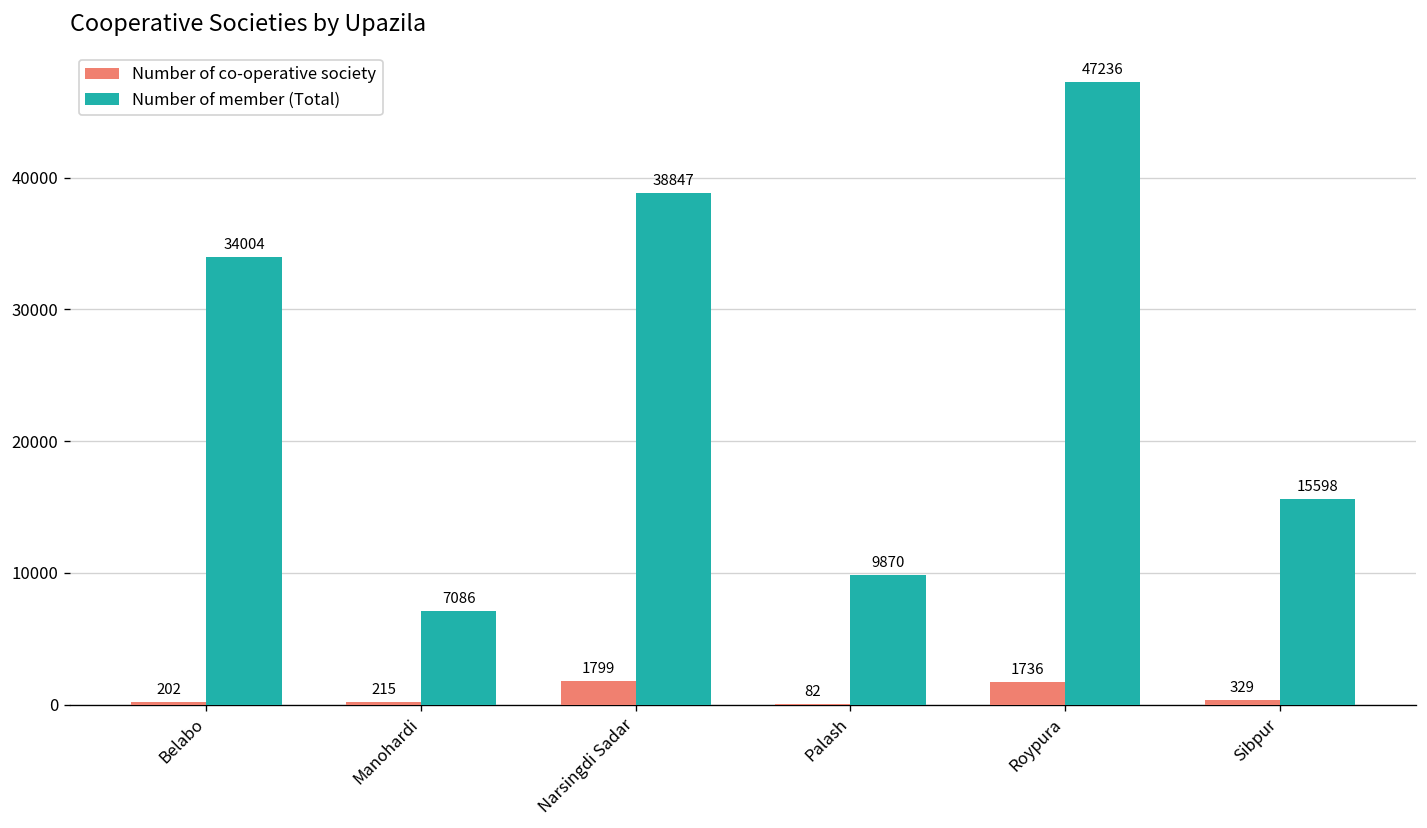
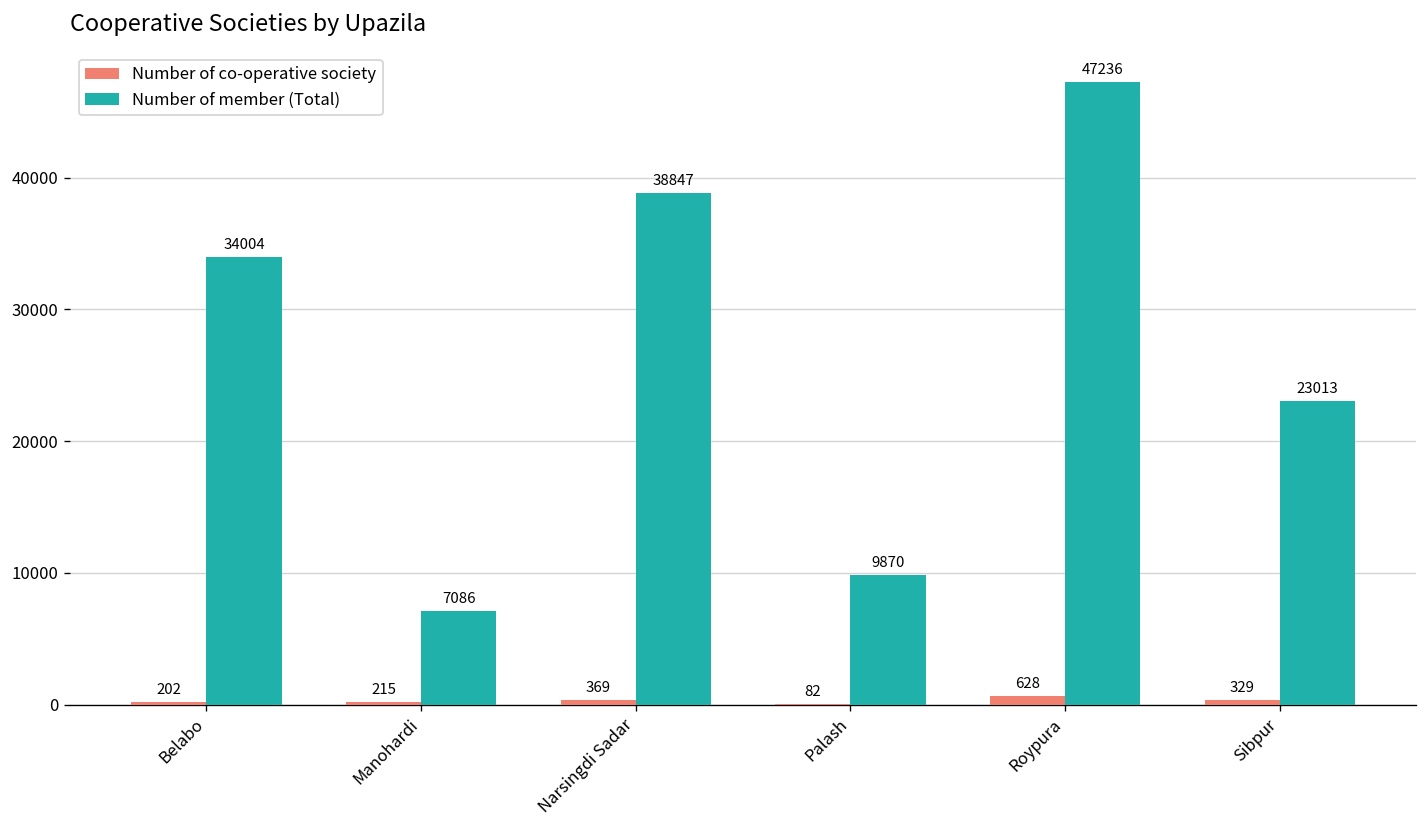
Number of co-operative society, Narsingdi Sadar: 1799 -> 369
Number of co-operative society, Roypura: 1736 -> 628
Number of member (Total), Sibpur: 15598 -> 23013
